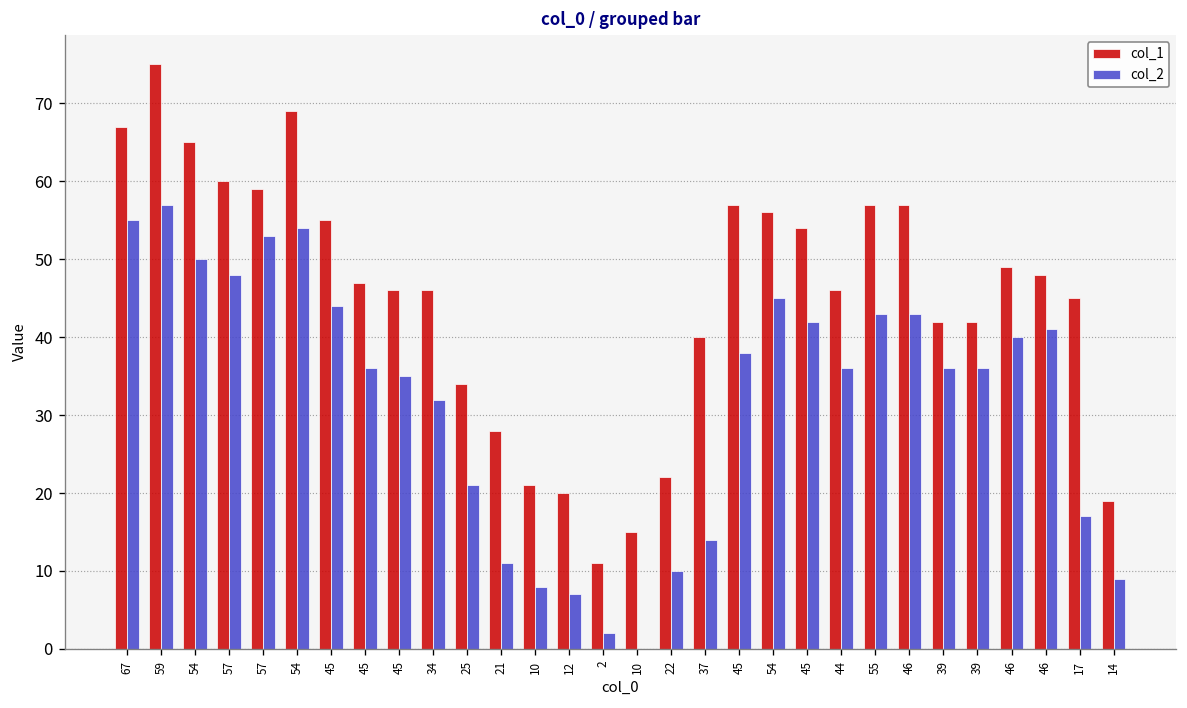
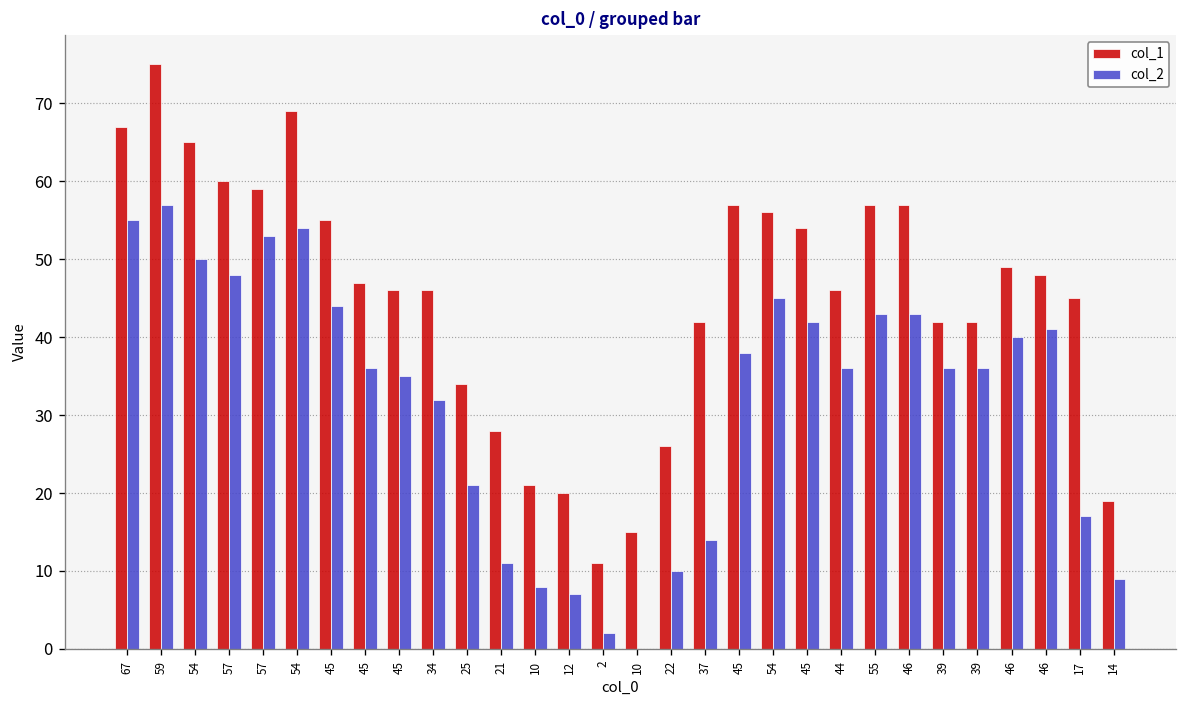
col_1, 22: 22 -> 26
col_1, 37: 40 -> 42
